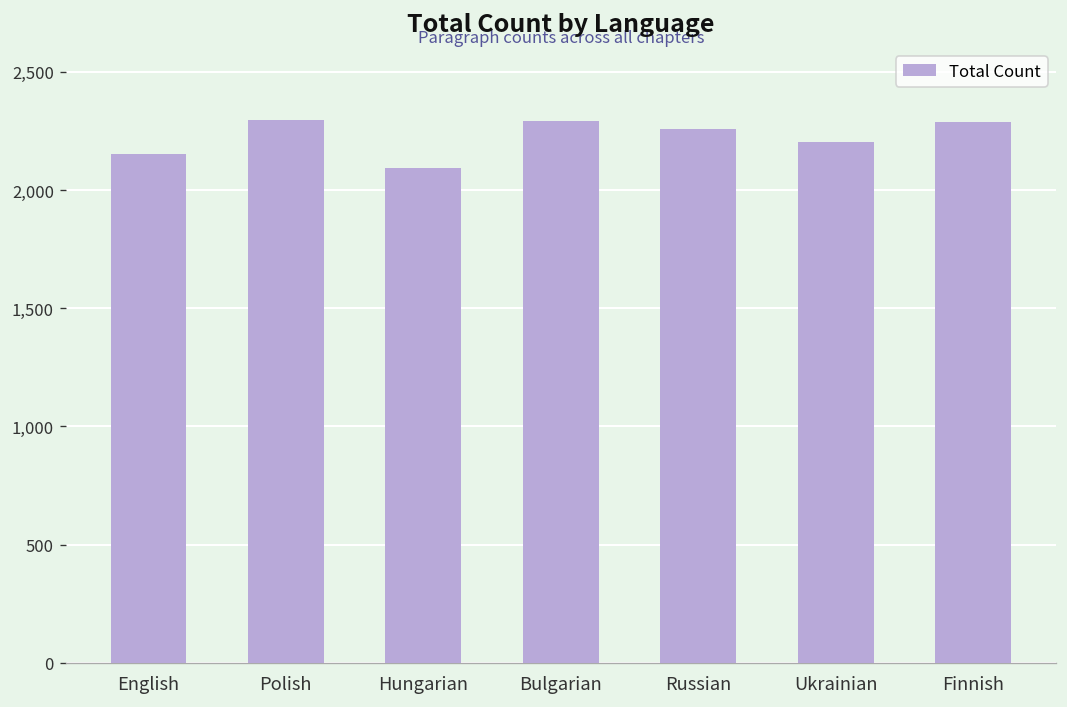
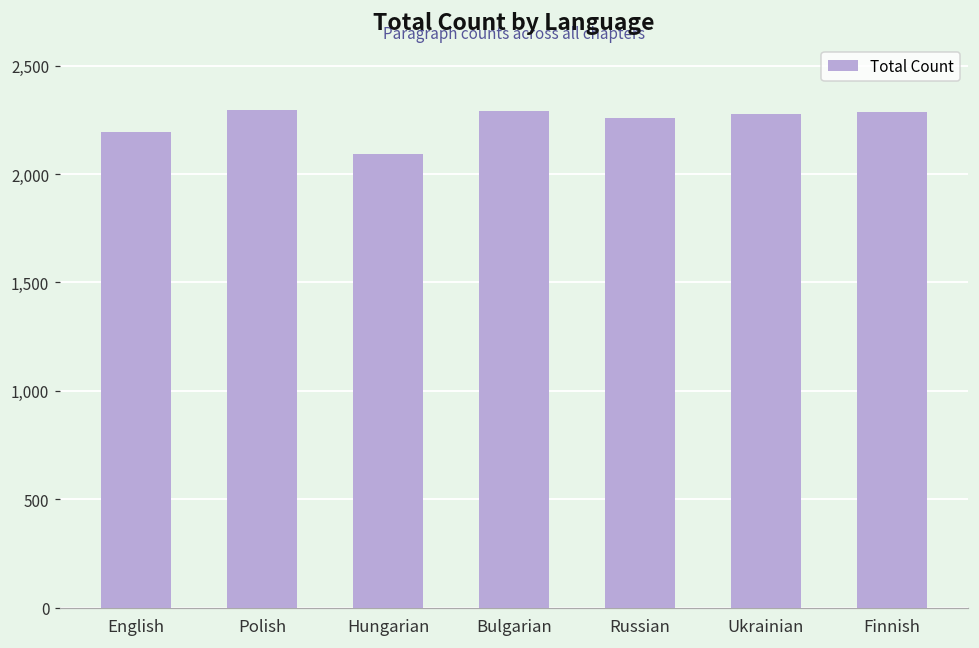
English: 2,150 -> 2,190
Ukrainian: 2,200 -> 2,280
